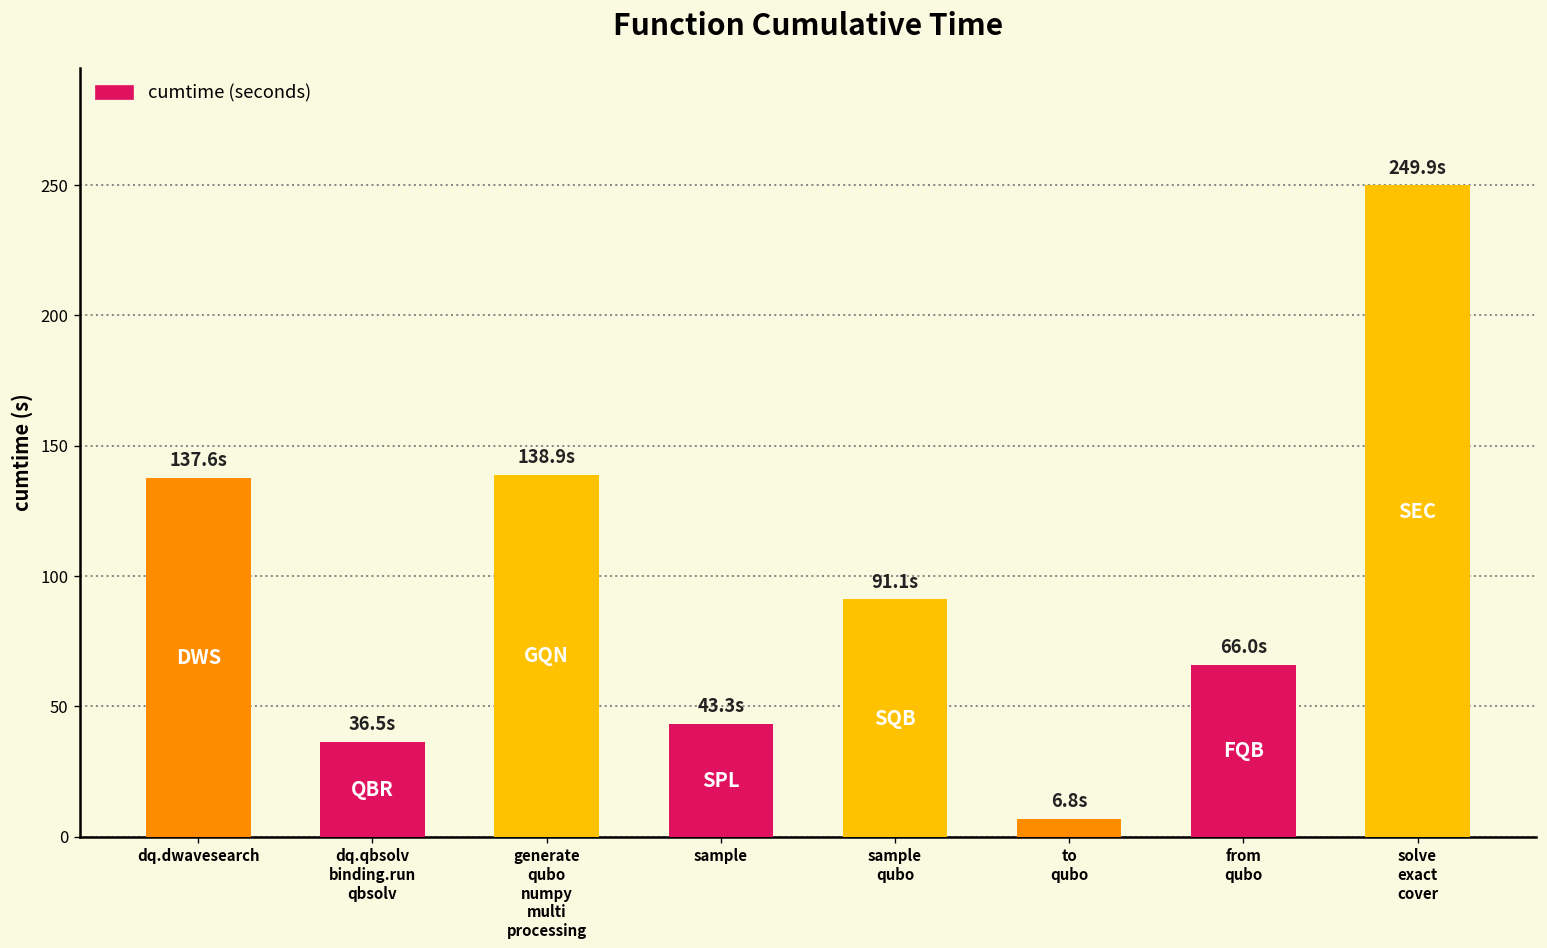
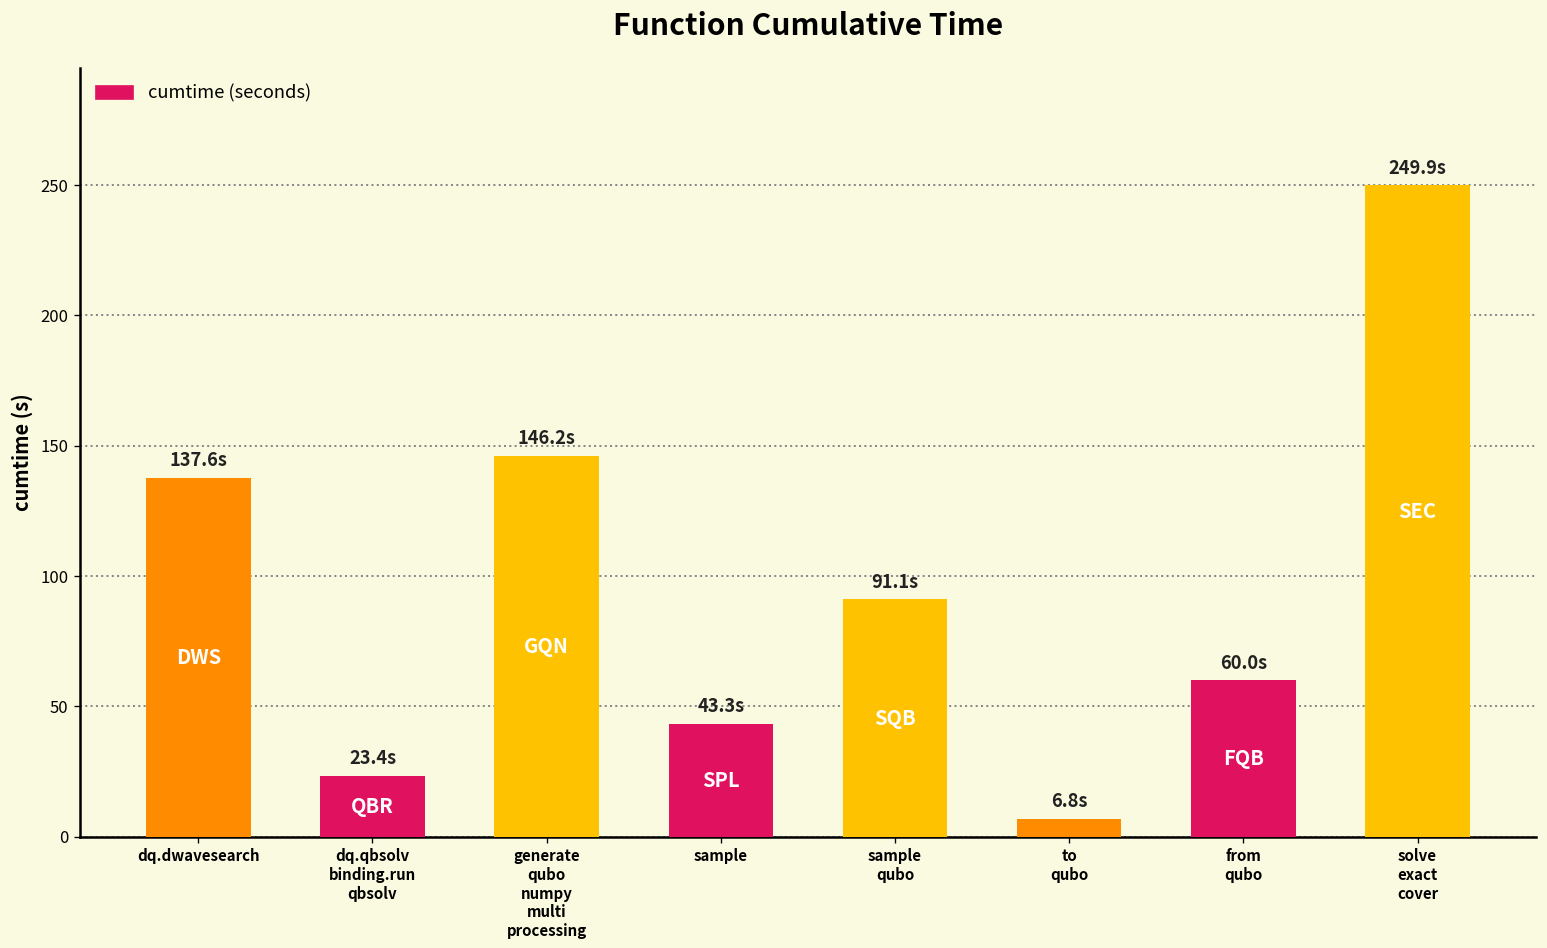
dq.qbsolv binding.run qbsolv: 36.5s -> 23.4s
generate qubo numpy multi processing: 138.9s -> 146.2s
from qubo: 66.0s -> 60.0s
